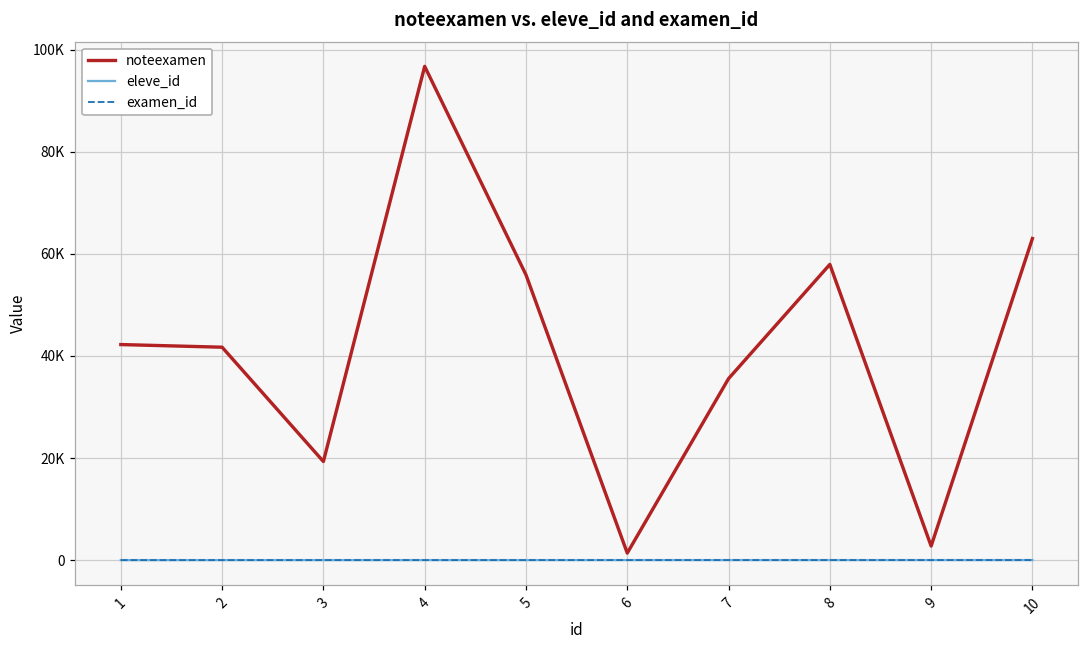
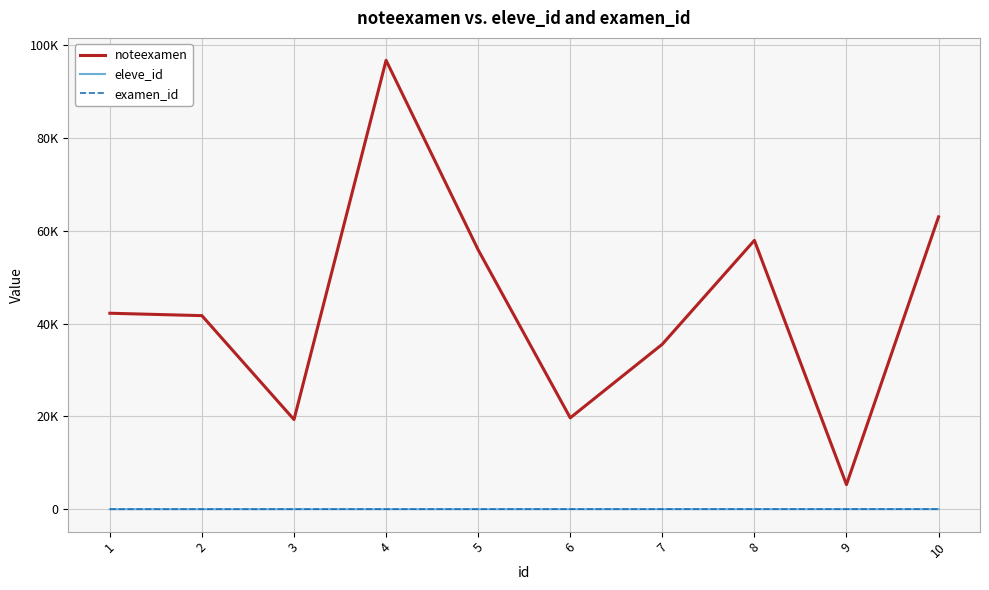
noteexamen, 6: 1000 -> 20000
noteexamen, 9: 3000 -> 5000
